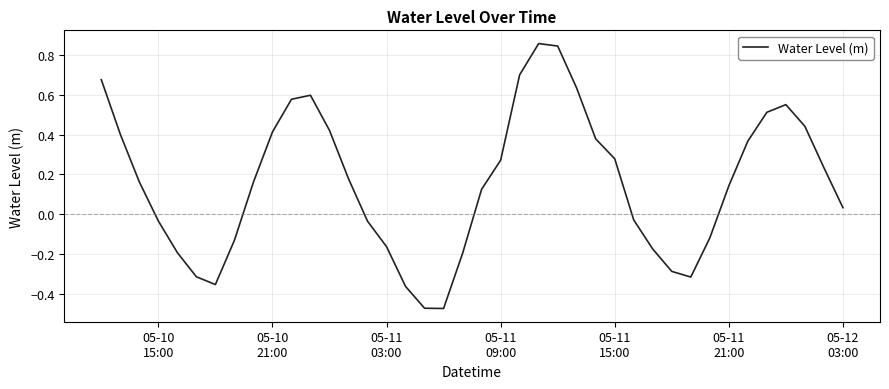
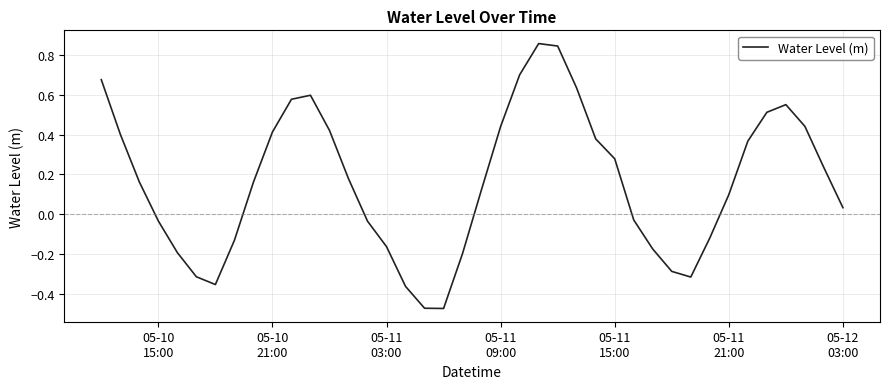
05-11 09:00: 0.27 -> 0.44
05-11 21:00: 0.14 -> 0.10
